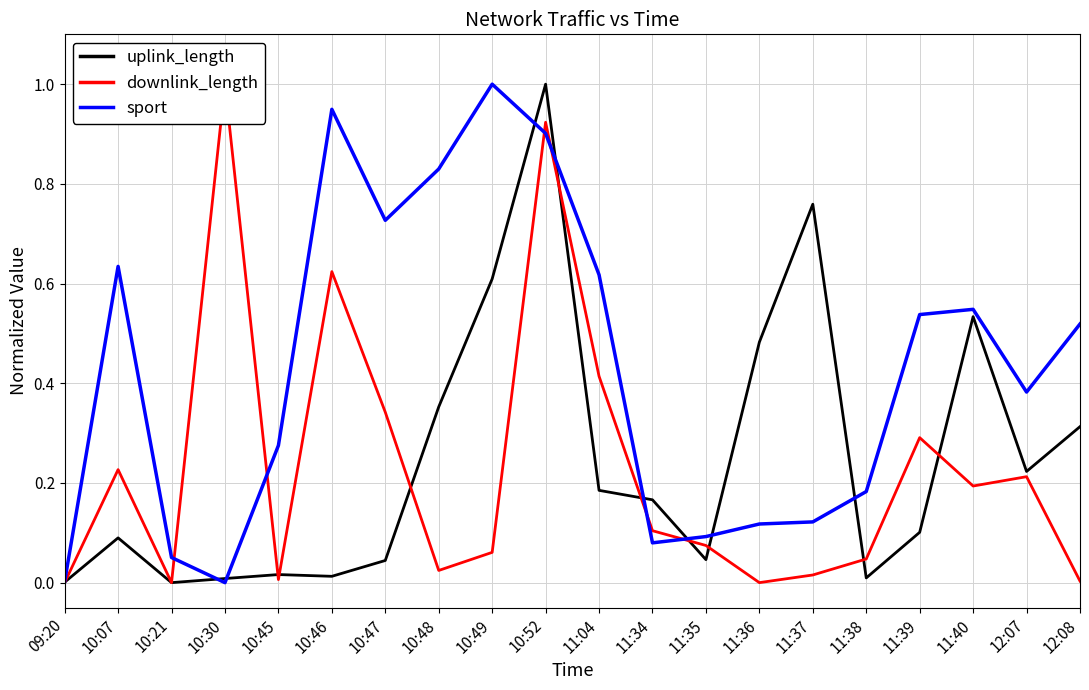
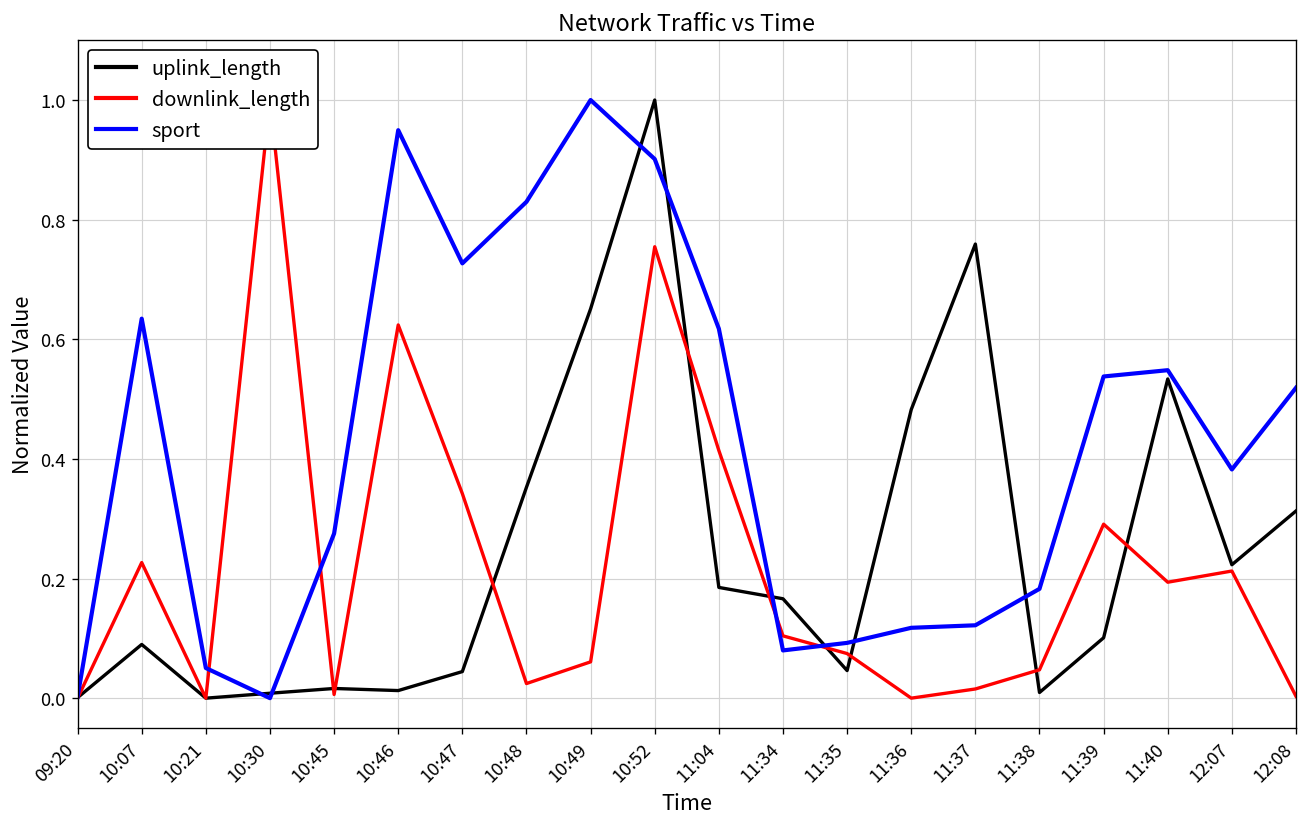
uplink_length, 10:49: 0.61 -> 0.65
downlink_length, 10:52: 0.92 -> 0.75
